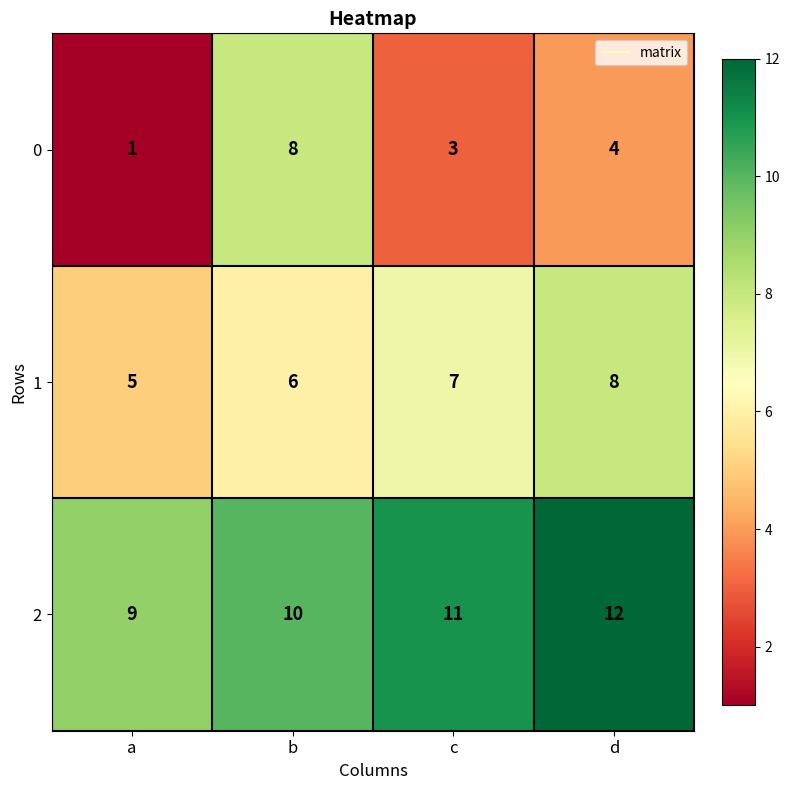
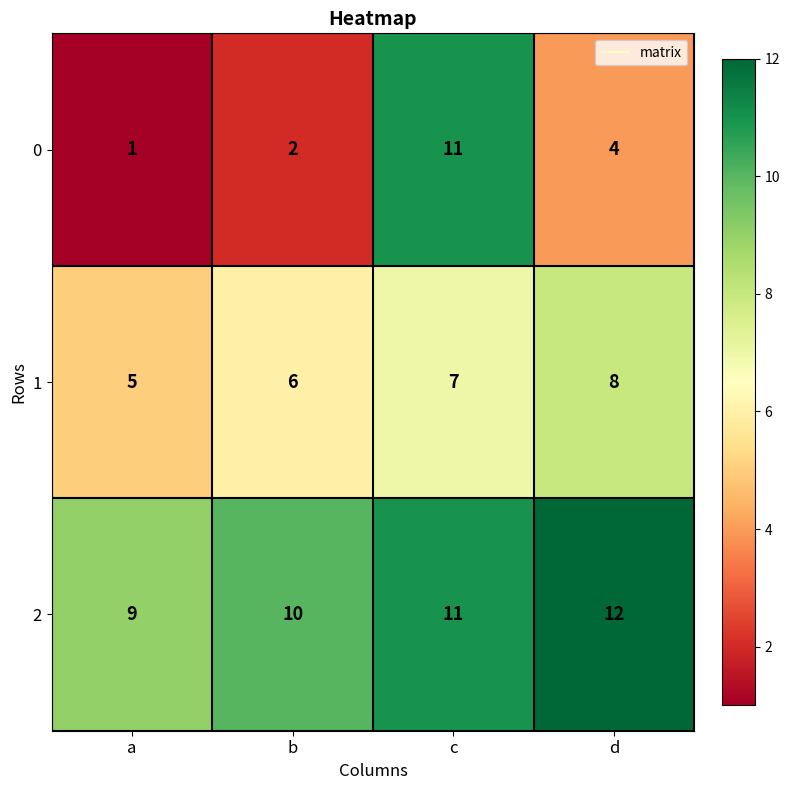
0, b: 8 -> 2
0, c: 3 -> 11
